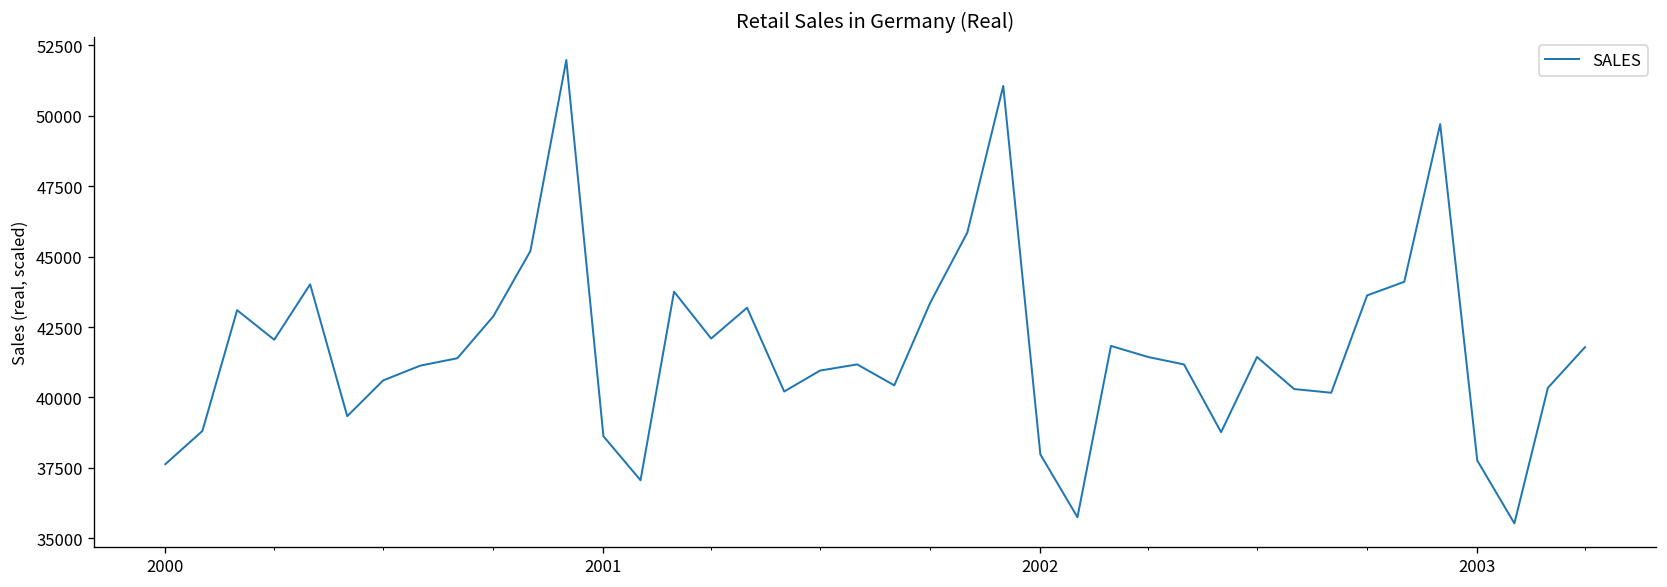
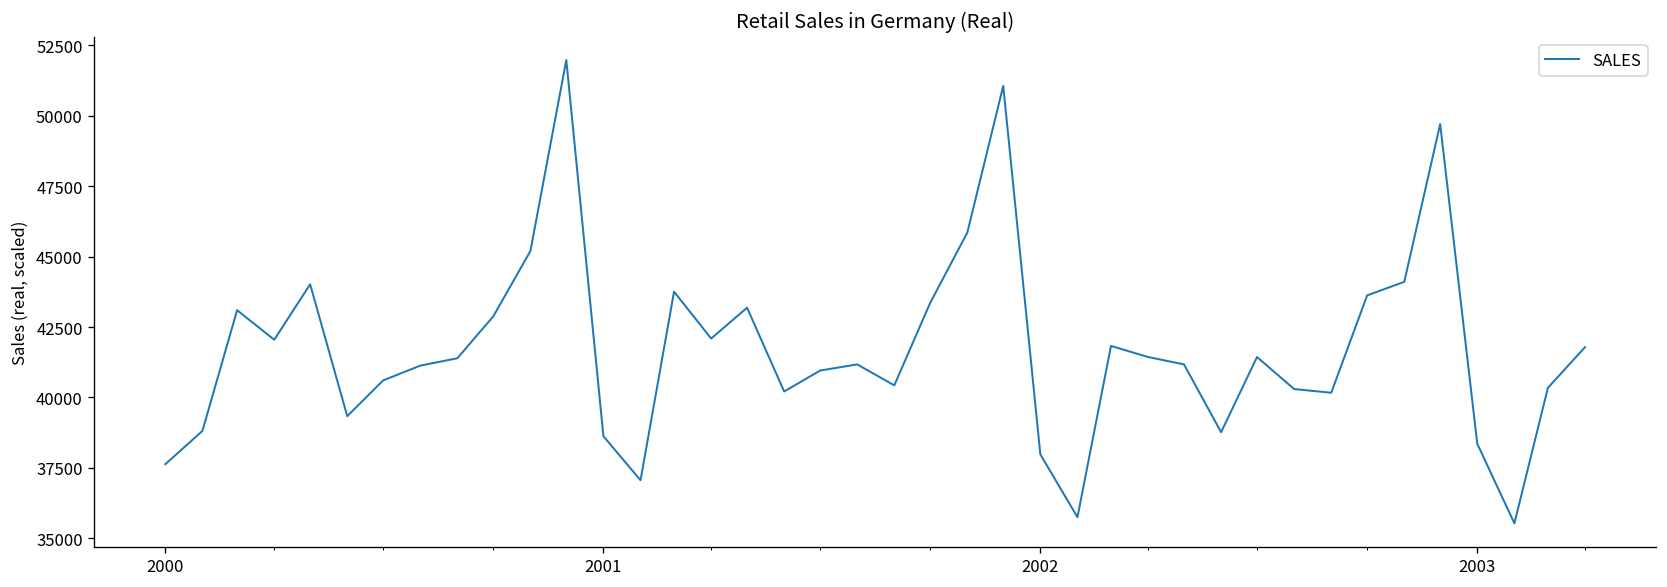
2003: 37800 -> 38400
